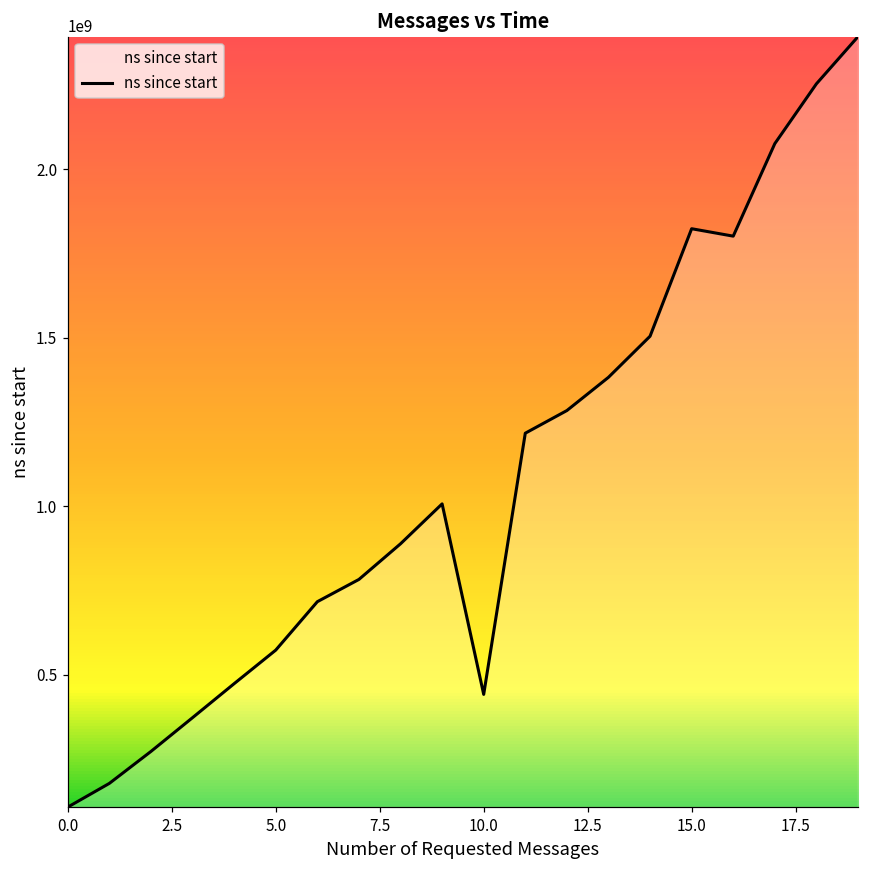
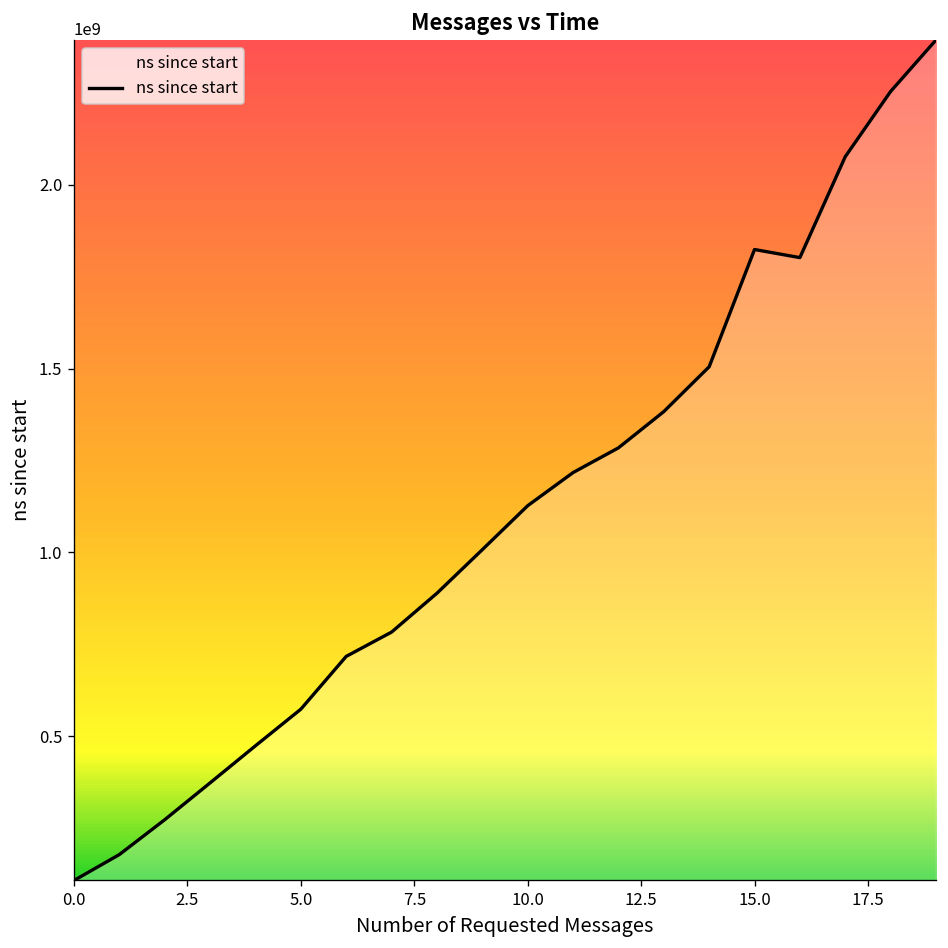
10.0: 440000000 -> 1130000000
